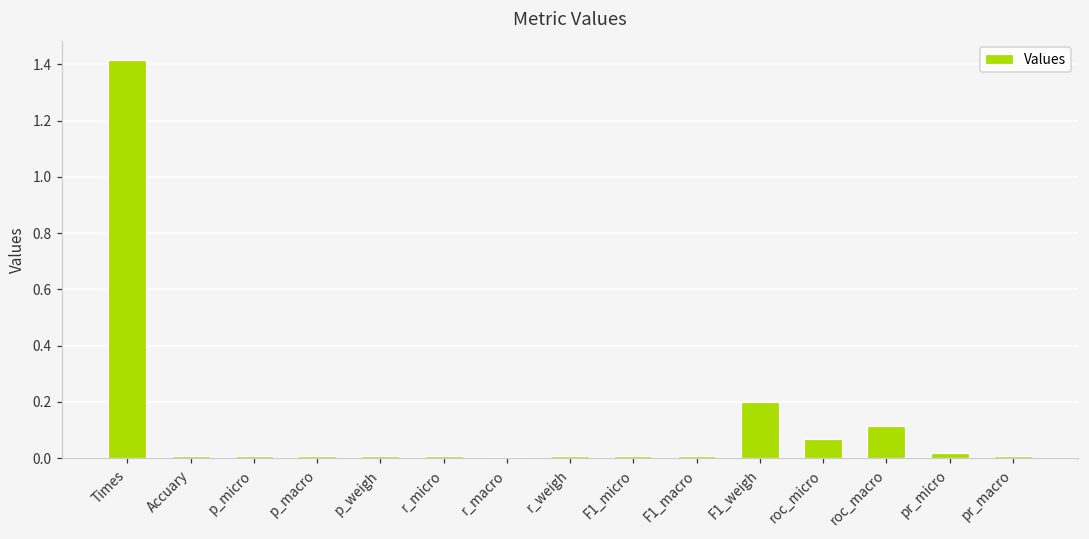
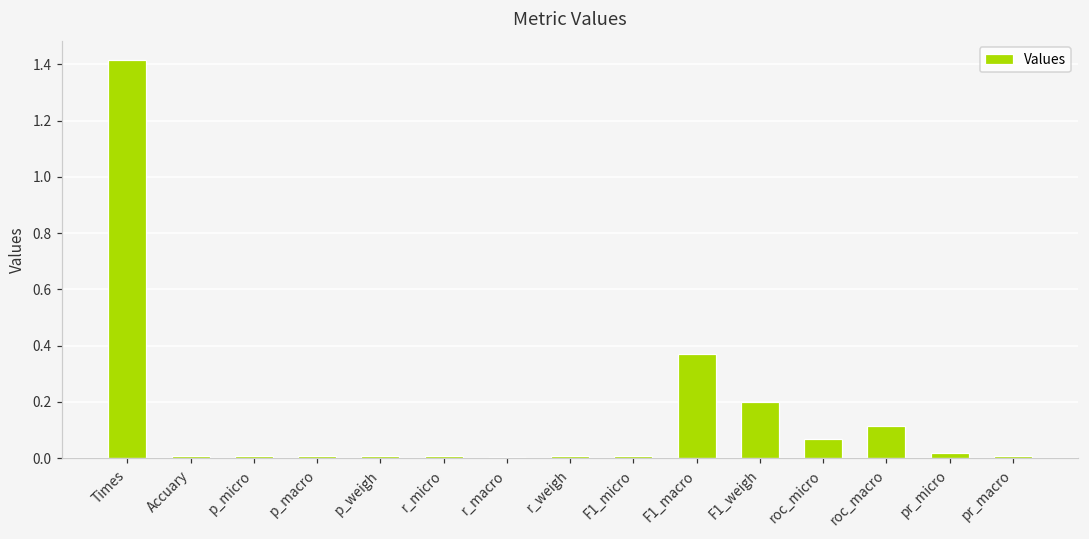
F1_macro: 0.01 -> 0.37
